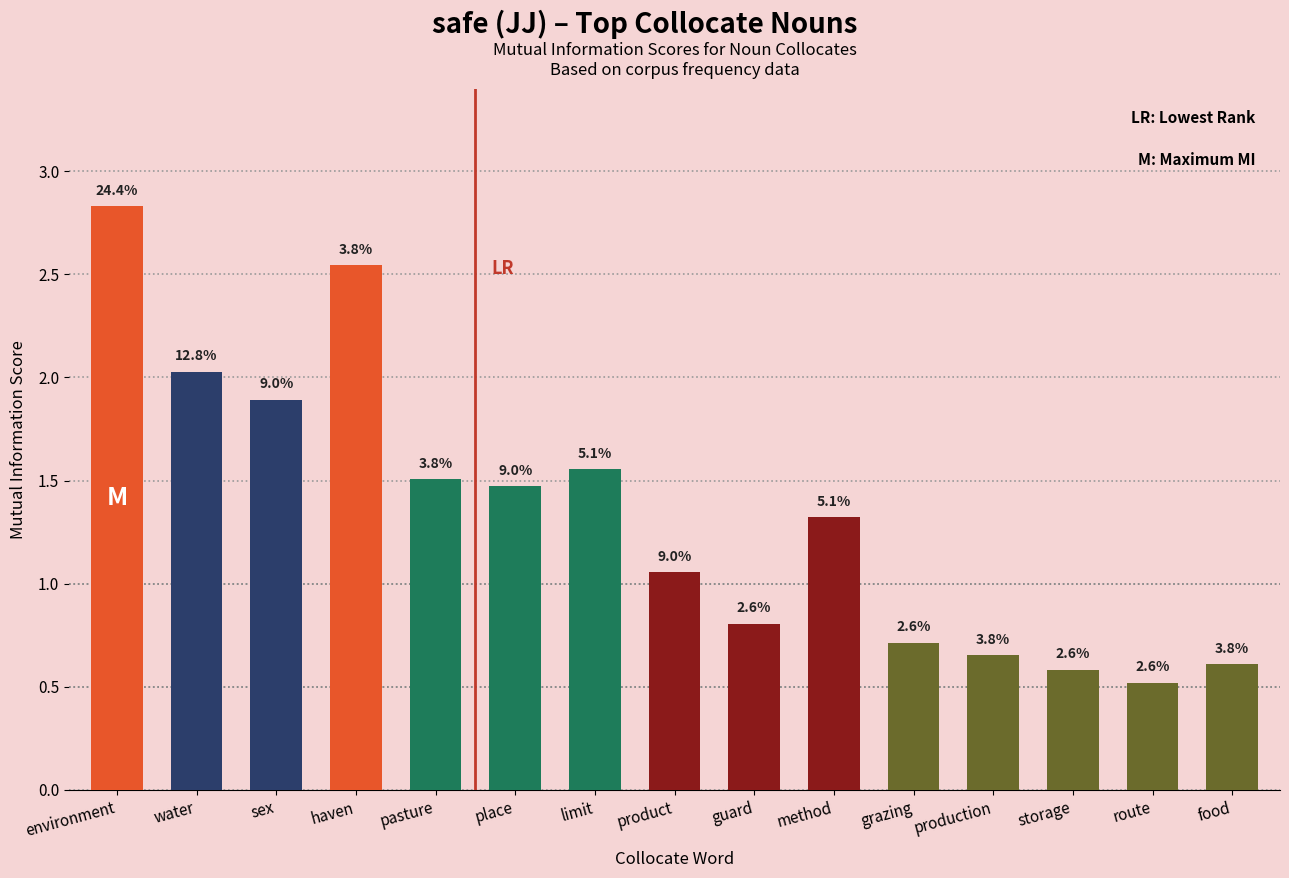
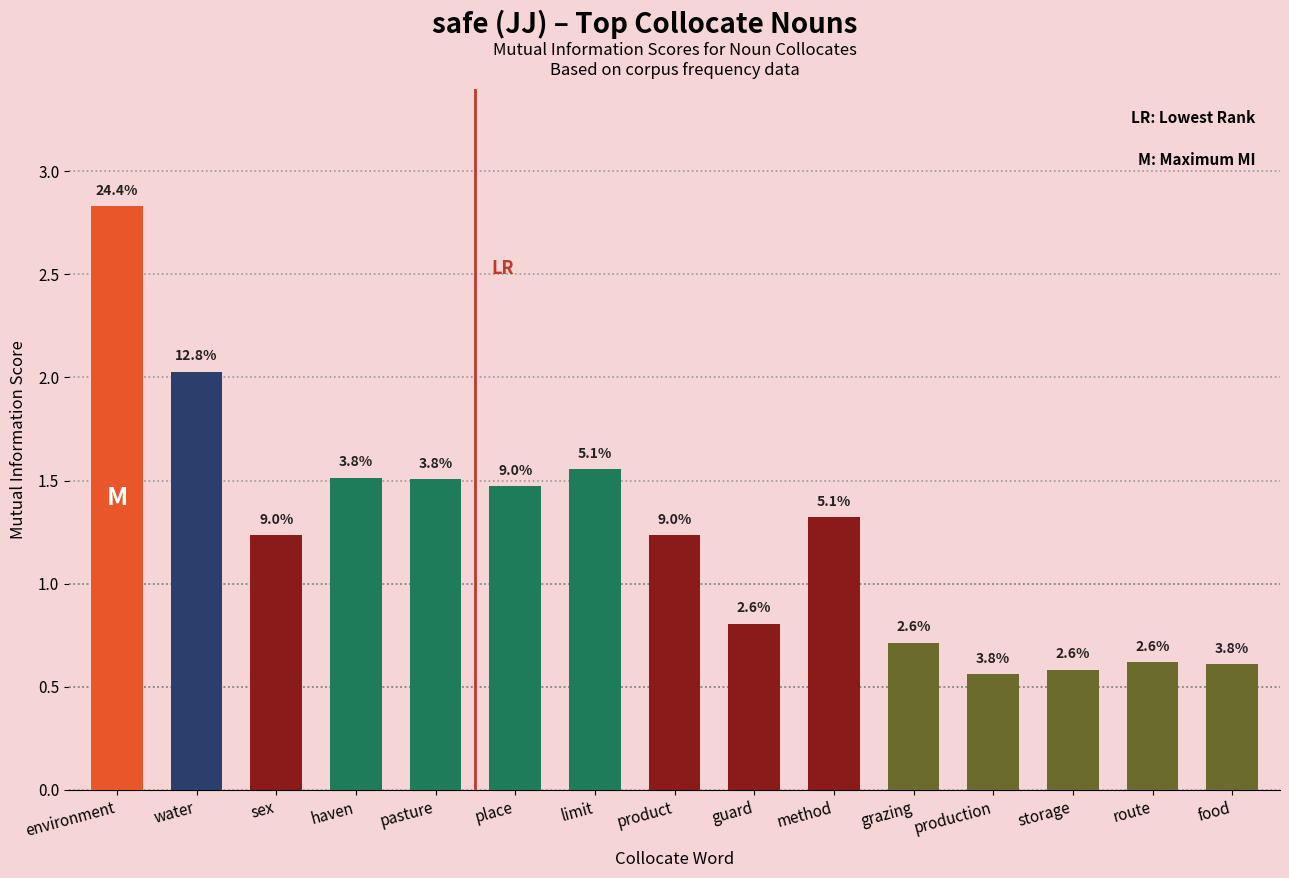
sex: 1.89 -> 1.23
haven: 2.55 -> 1.52
product: 1.06 -> 1.24
production: 0.66 -> 0.56
route: 0.52 -> 0.62
